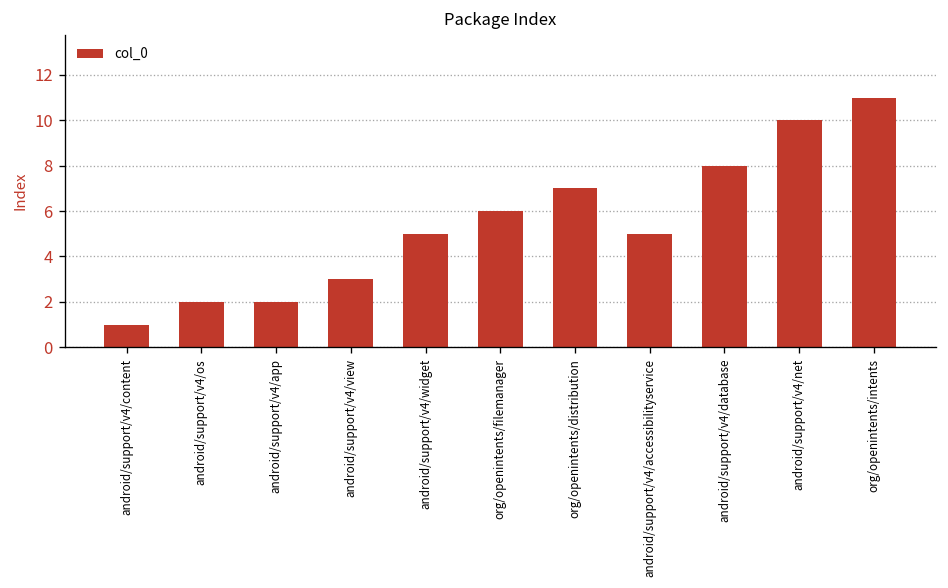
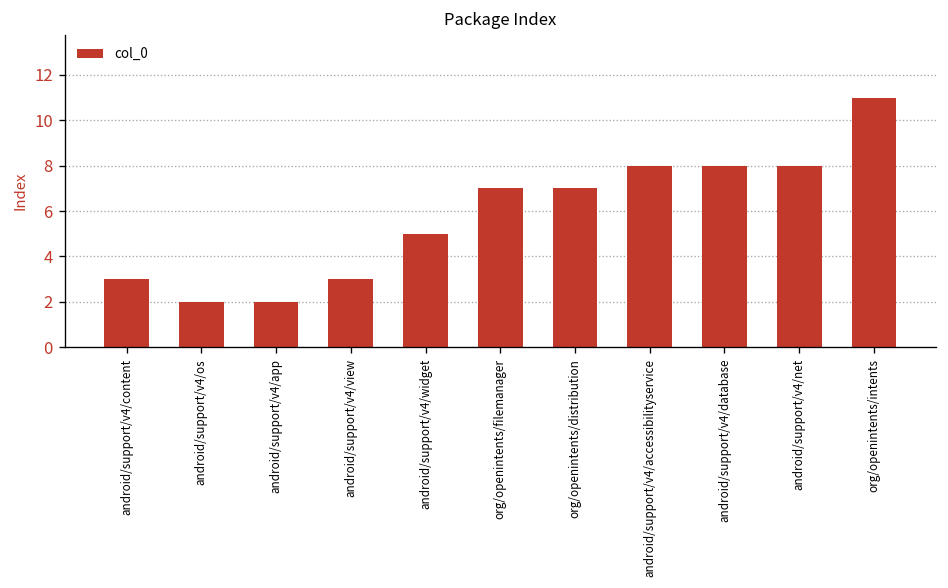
android/support/v4/content: 1 -> 3
org/openintents/filemanager: 6 -> 7
android/support/v4/accessibilityservice: 5 -> 8
android/support/v4/net: 10 -> 8
